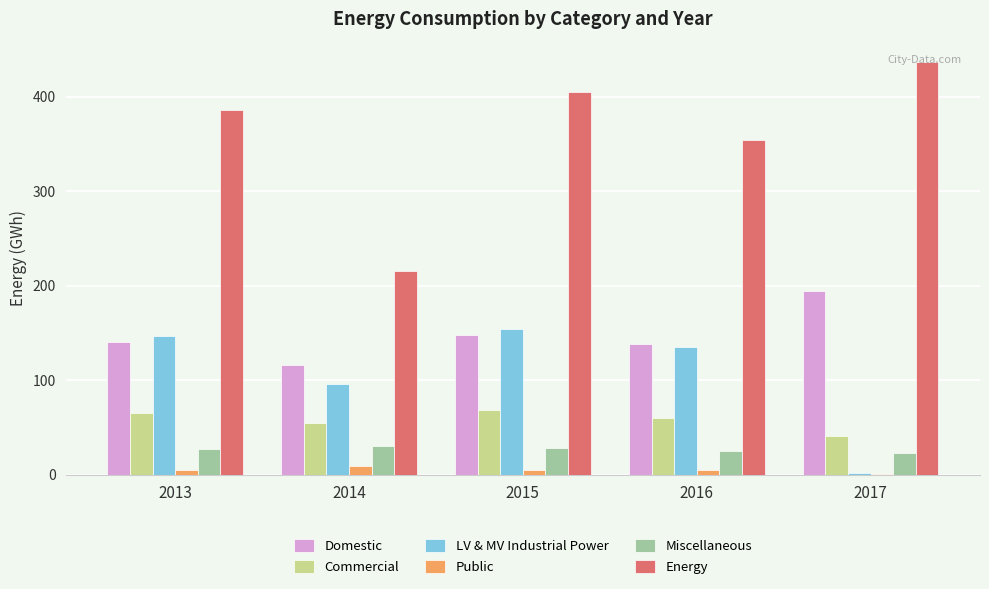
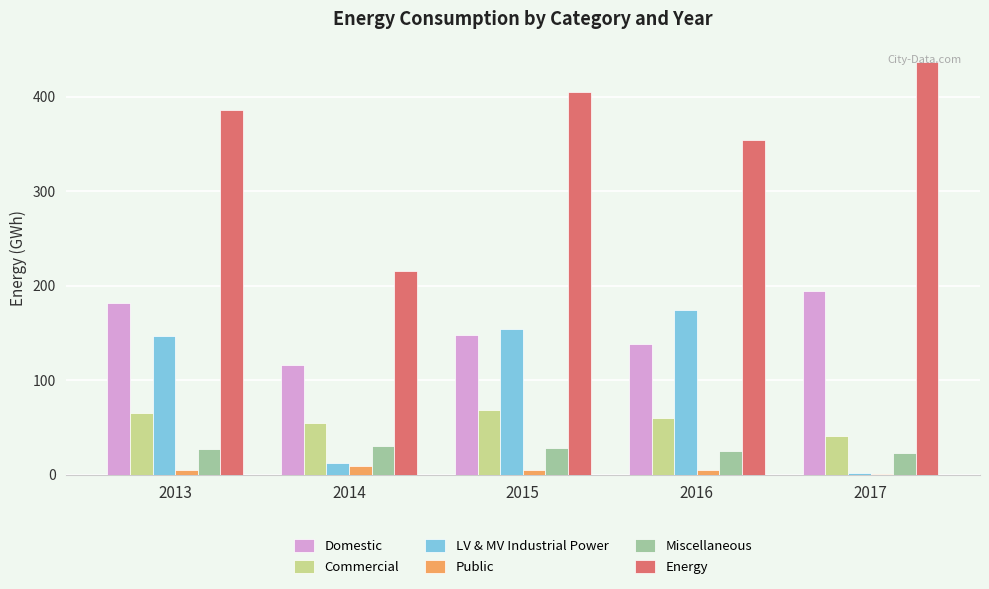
Domestic, 2013: 140 -> 180
LV & MV Industrial Power, 2014: 100 -> 10
LV & MV Industrial Power, 2016: 140 -> 170
